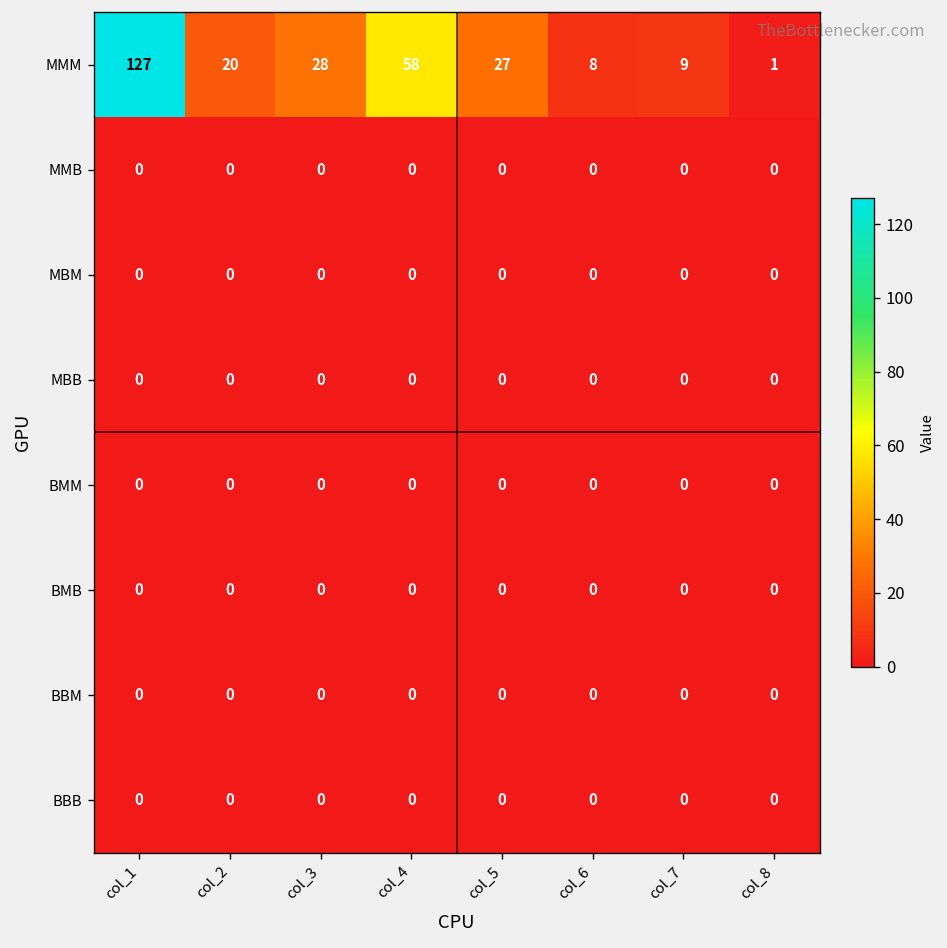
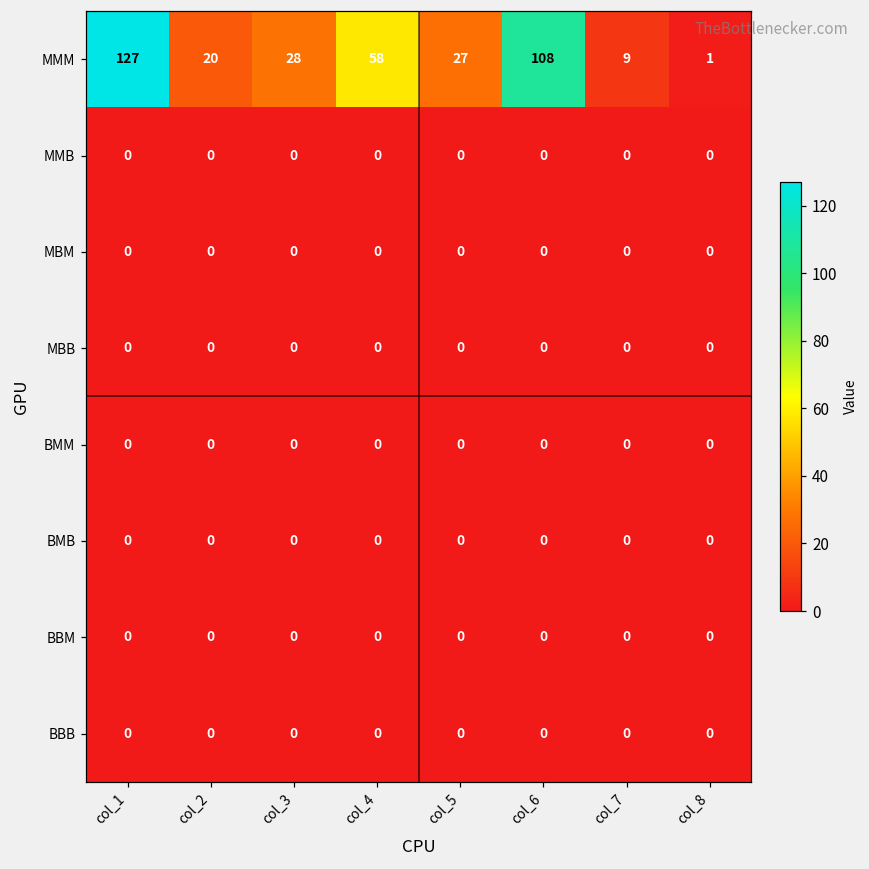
MMM, col_6: 8 -> 108
